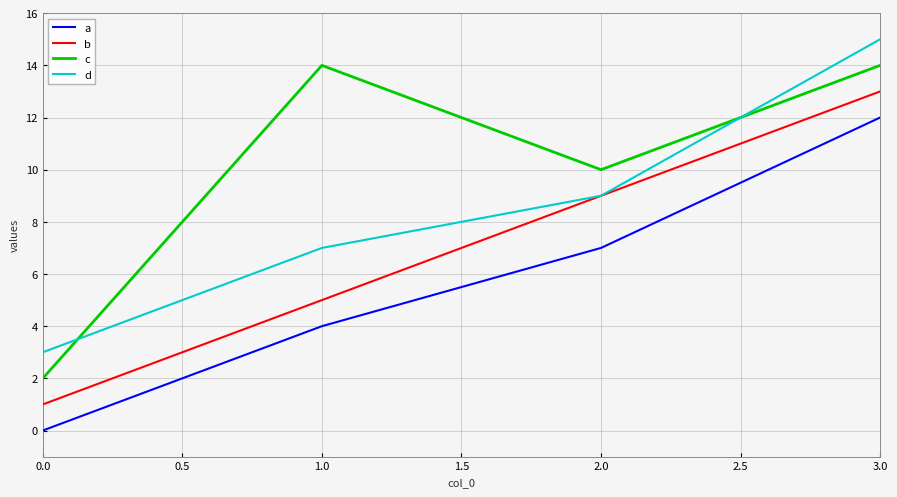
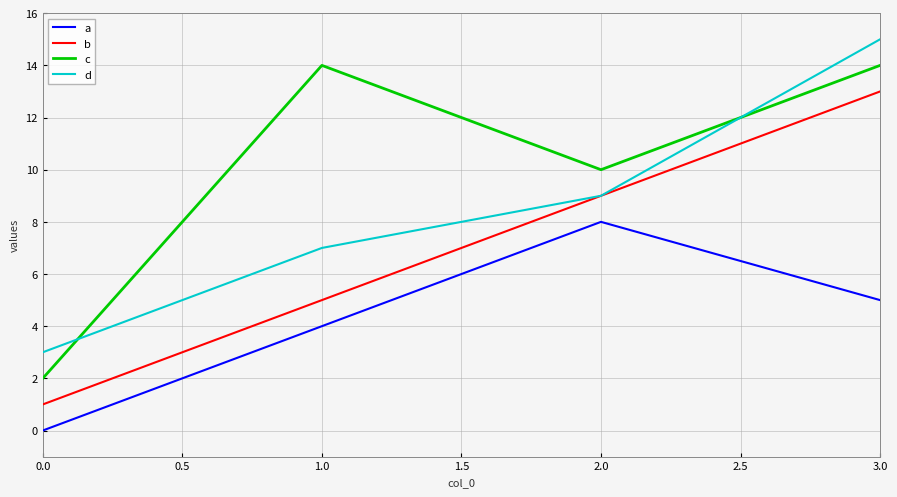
a, 2.0: 7 -> 8
a, 3.0: 12 -> 5
